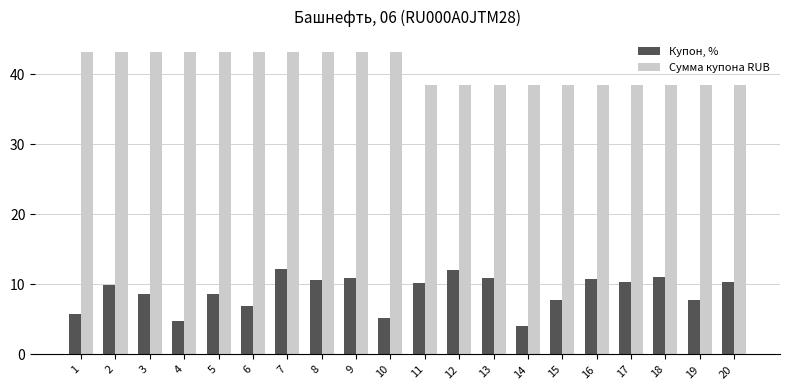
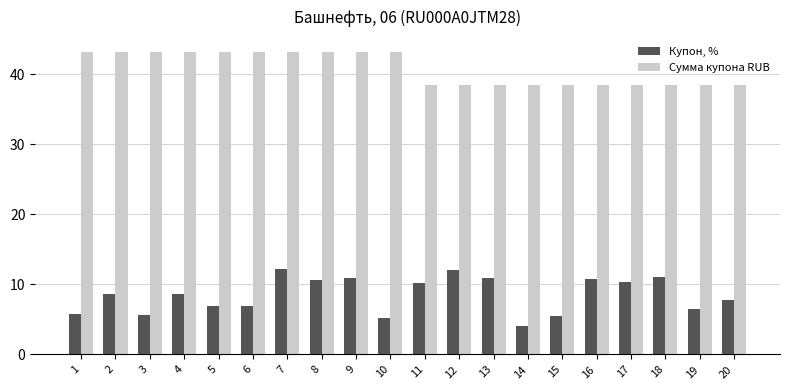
Купон, %, 2: 10 -> 9
Купон, %, 3: 9 -> 6
Купон, %, 4: 5 -> 9
Купон, %, 5: 9 -> 7
Купон, %, 15: 8 -> 6
Купон, %, 19: 8 -> 7
Купон, %, 20: 10 -> 8
